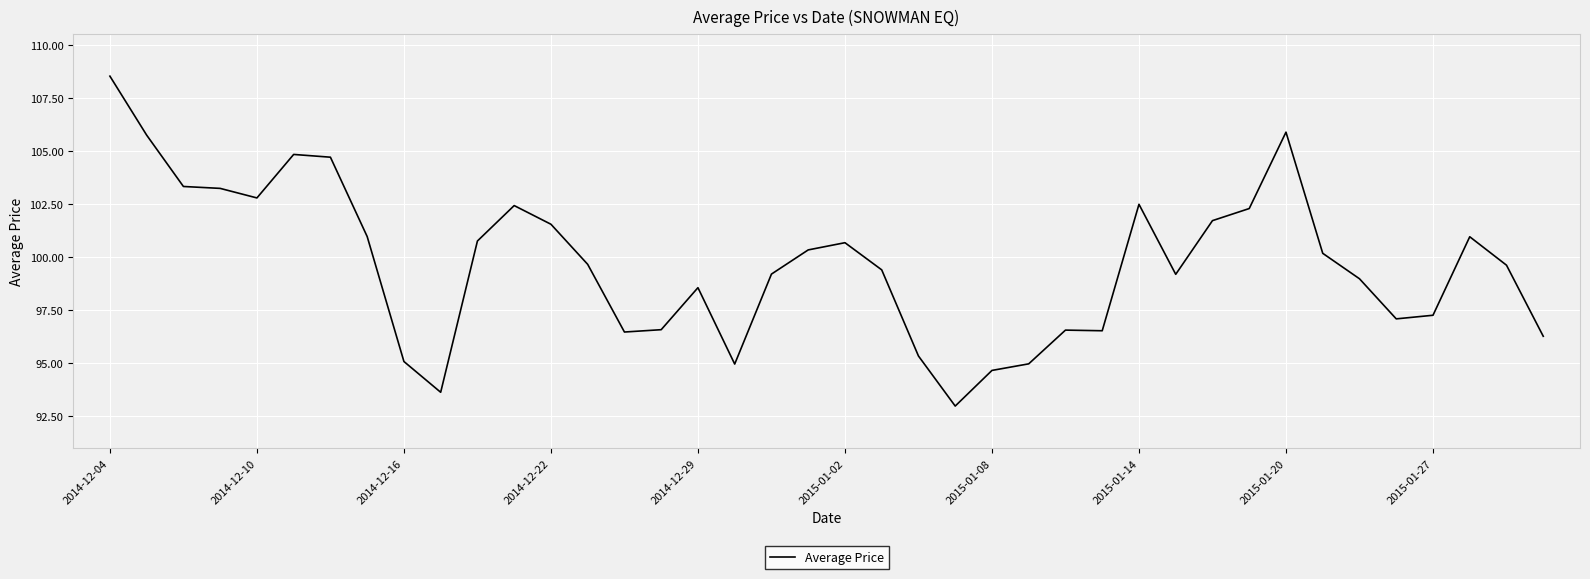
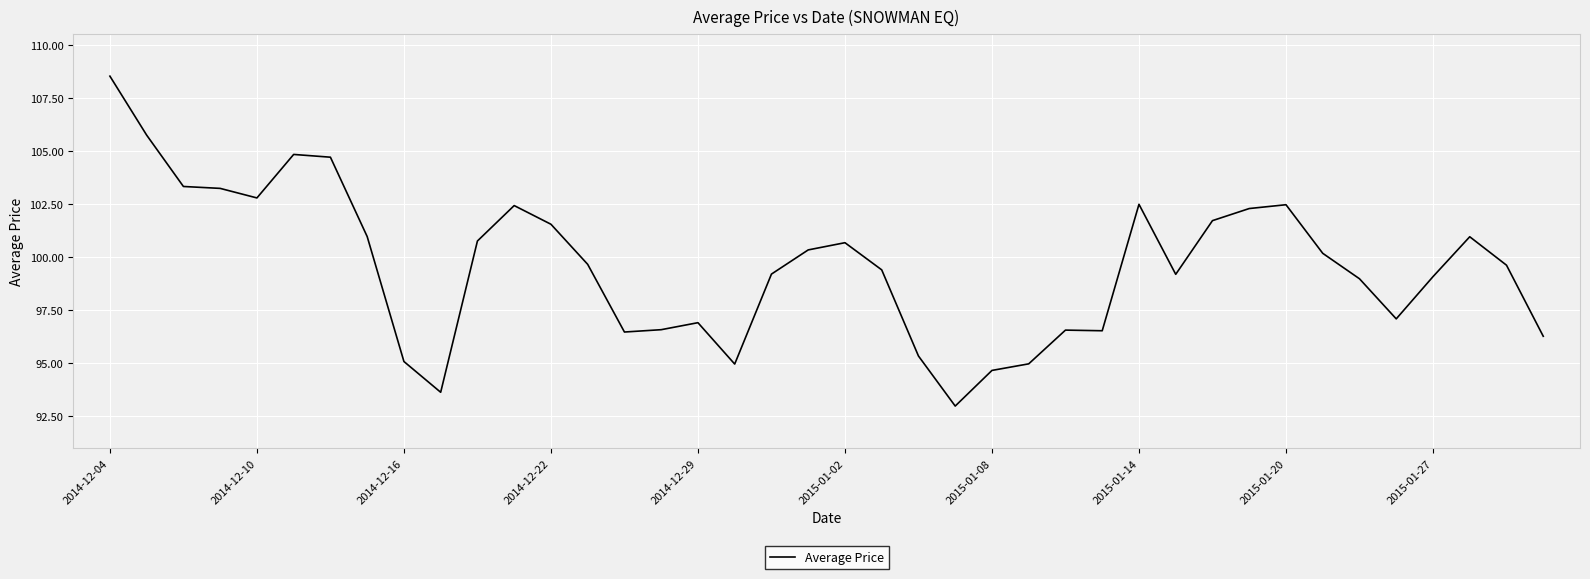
2014-12-29: 98.6 -> 96.9
2015-01-20: 105.9 -> 102.5
2015-01-27: 97.3 -> 99.1
